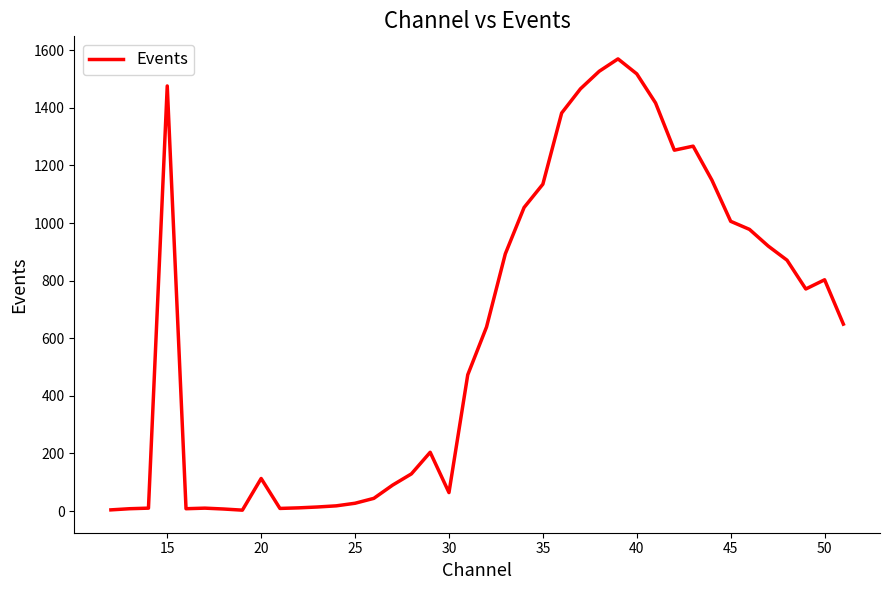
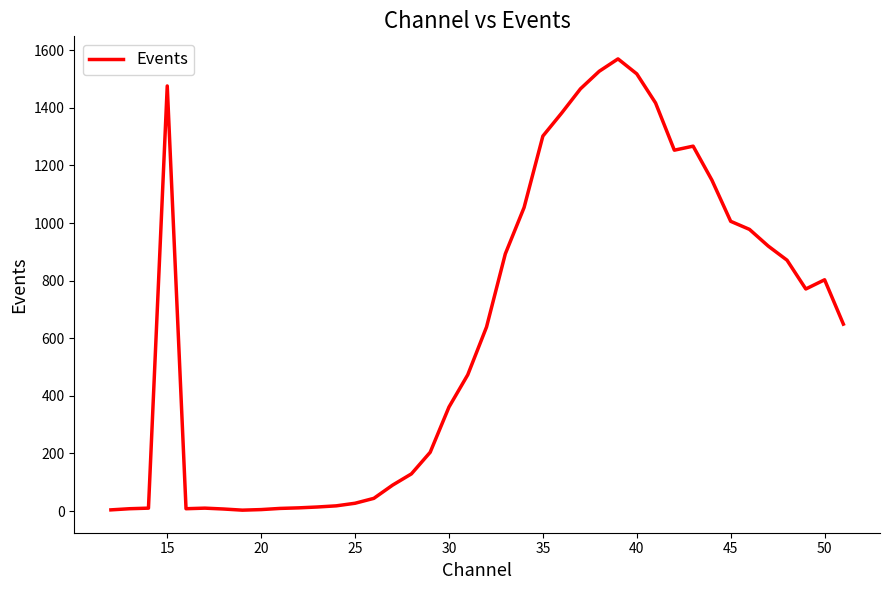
20: 110 -> 10
30: 60 -> 360
35: 1140 -> 1300
